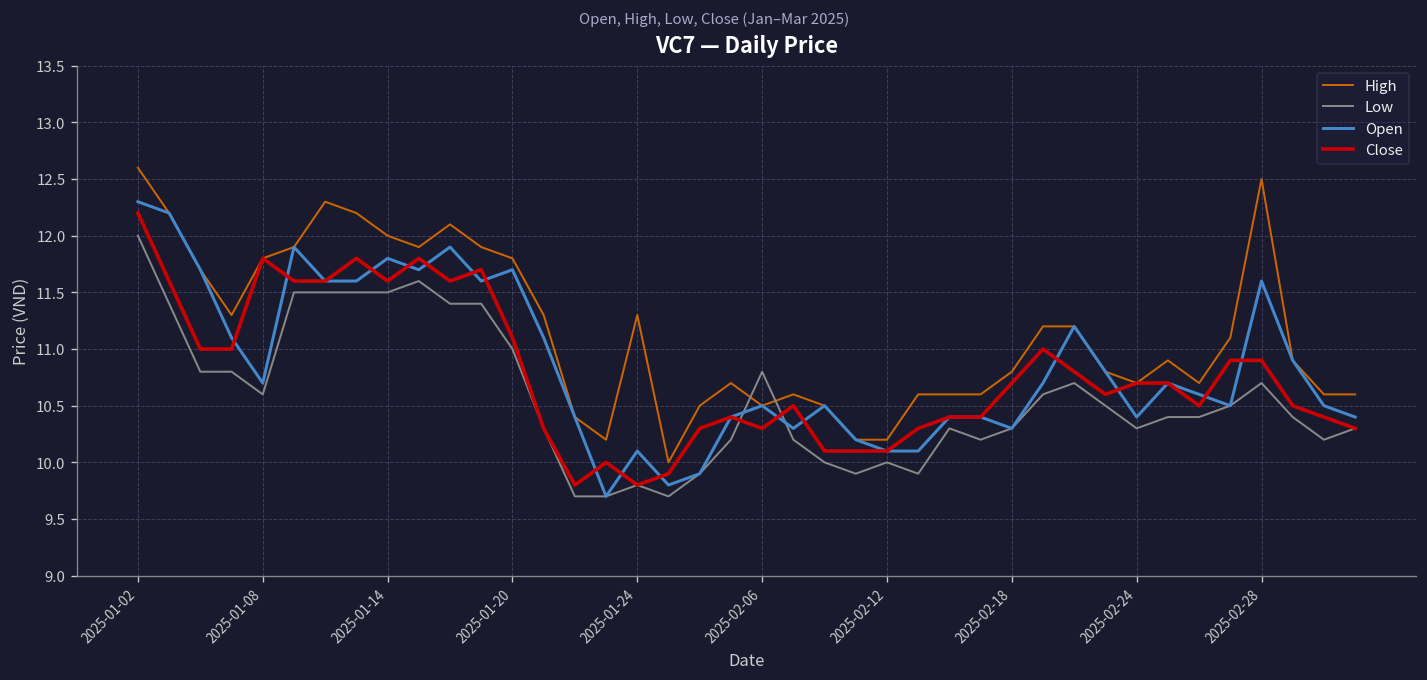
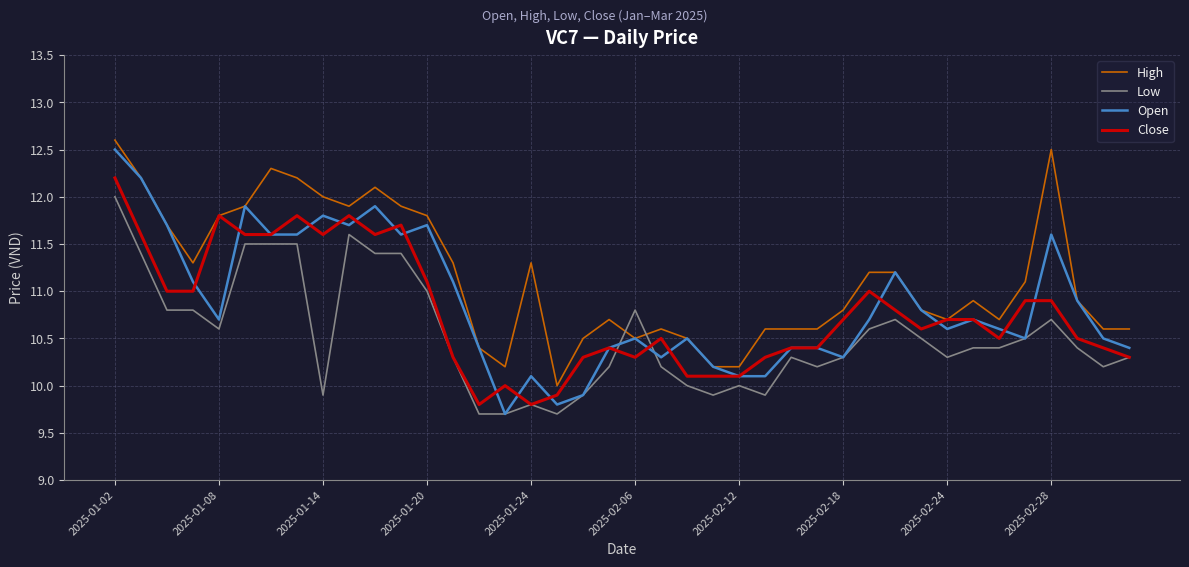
Open, 2025-01-02: 12.3 -> 12.5
Low, 2025-01-14: 11.5 -> 9.9
Open, 2025-02-24: 10.4 -> 10.6
